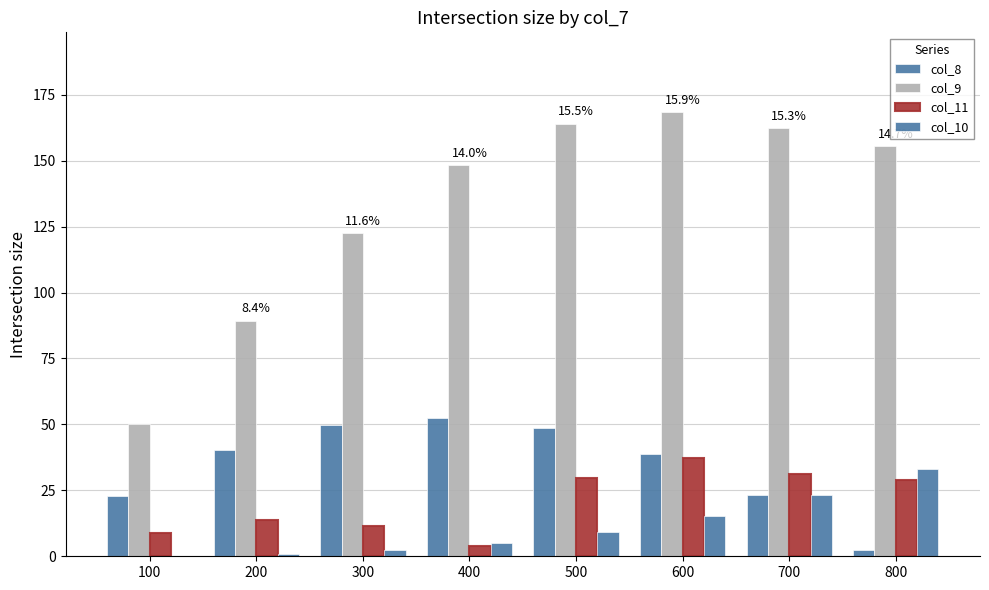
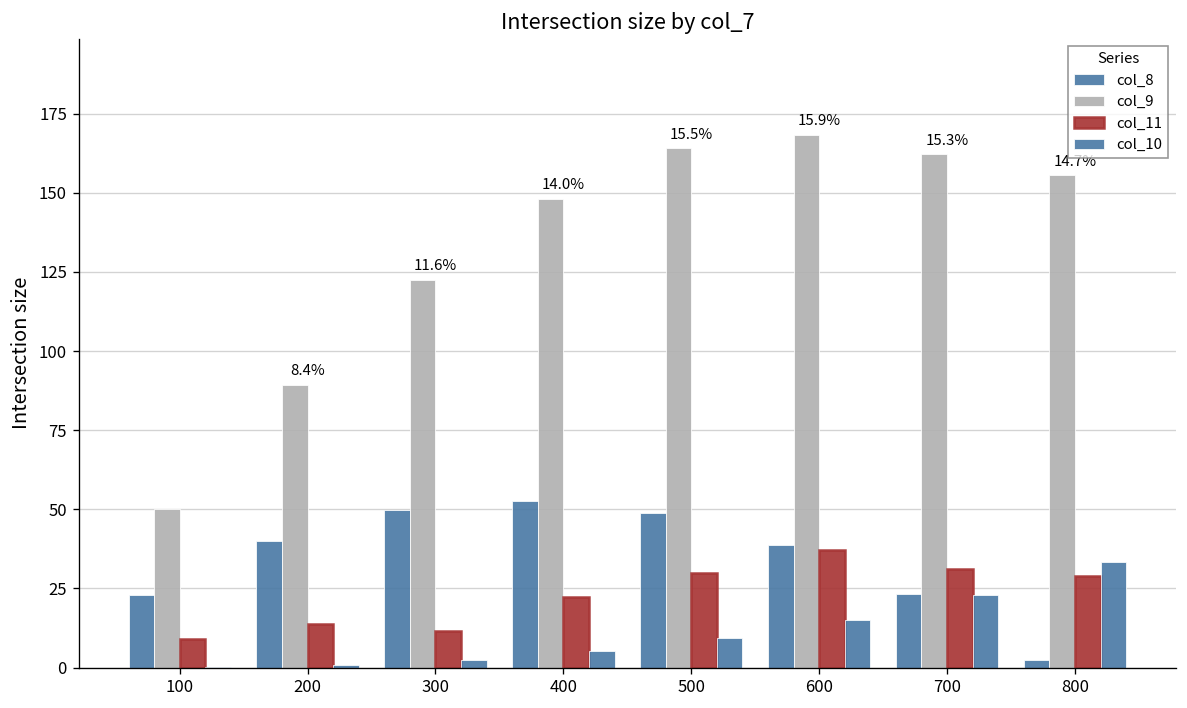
col_11, 400: 4 -> 22
